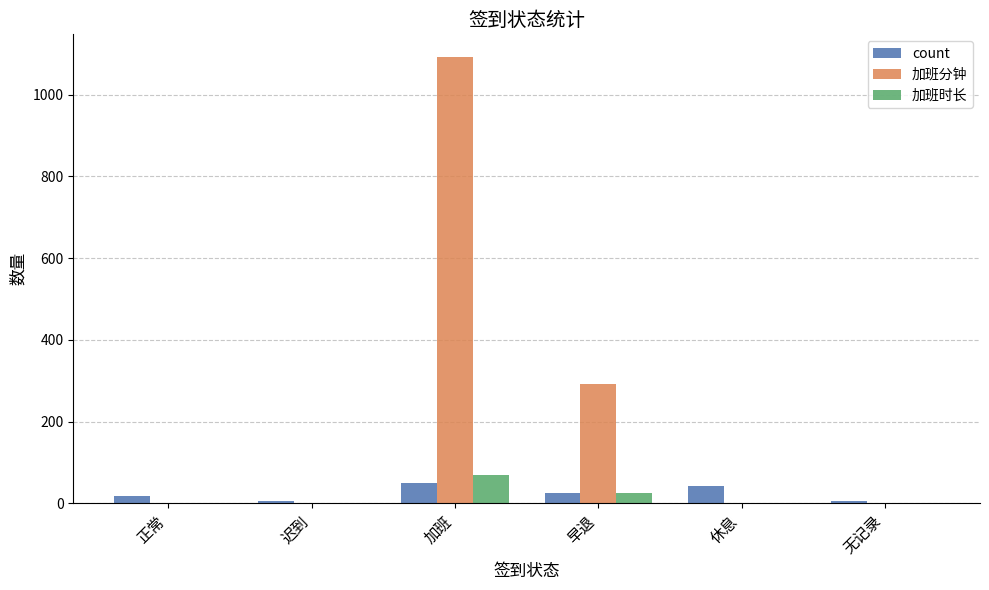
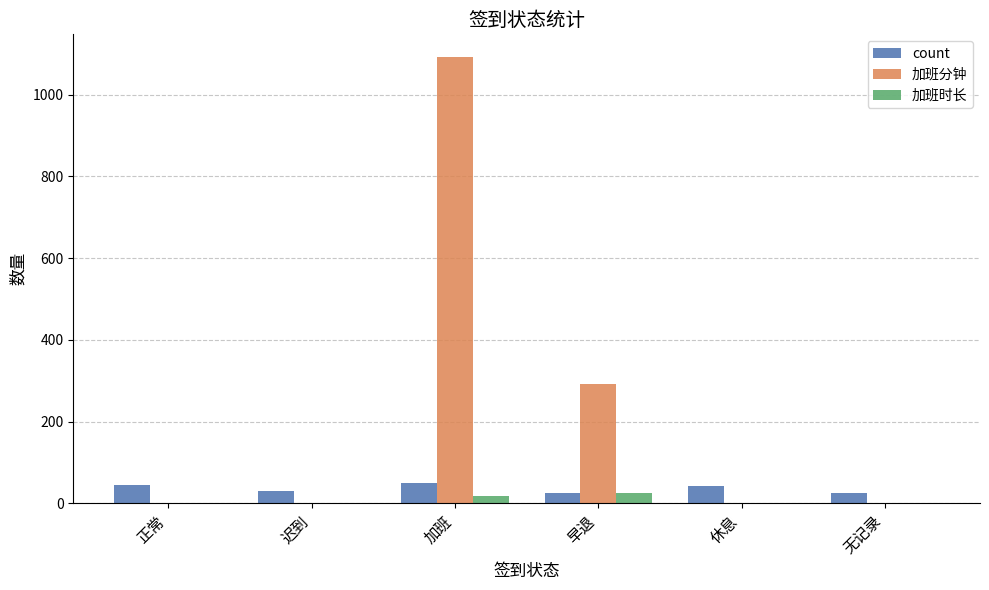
count, 正常: 20 -> 50
count, 迟到: 10 -> 30
加班时长, 加班: 70 -> 20
count, 无记录: 10 -> 30
